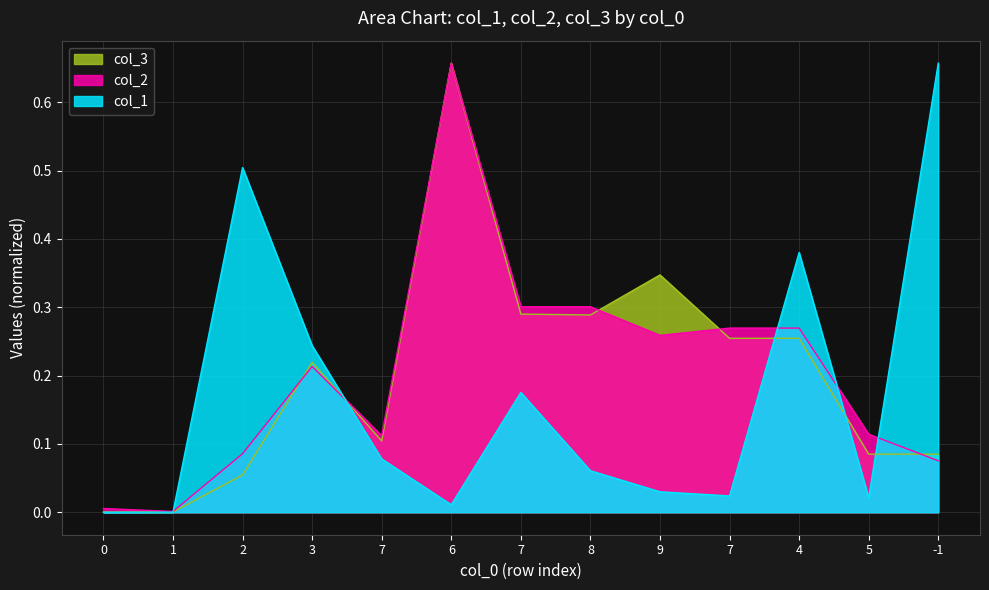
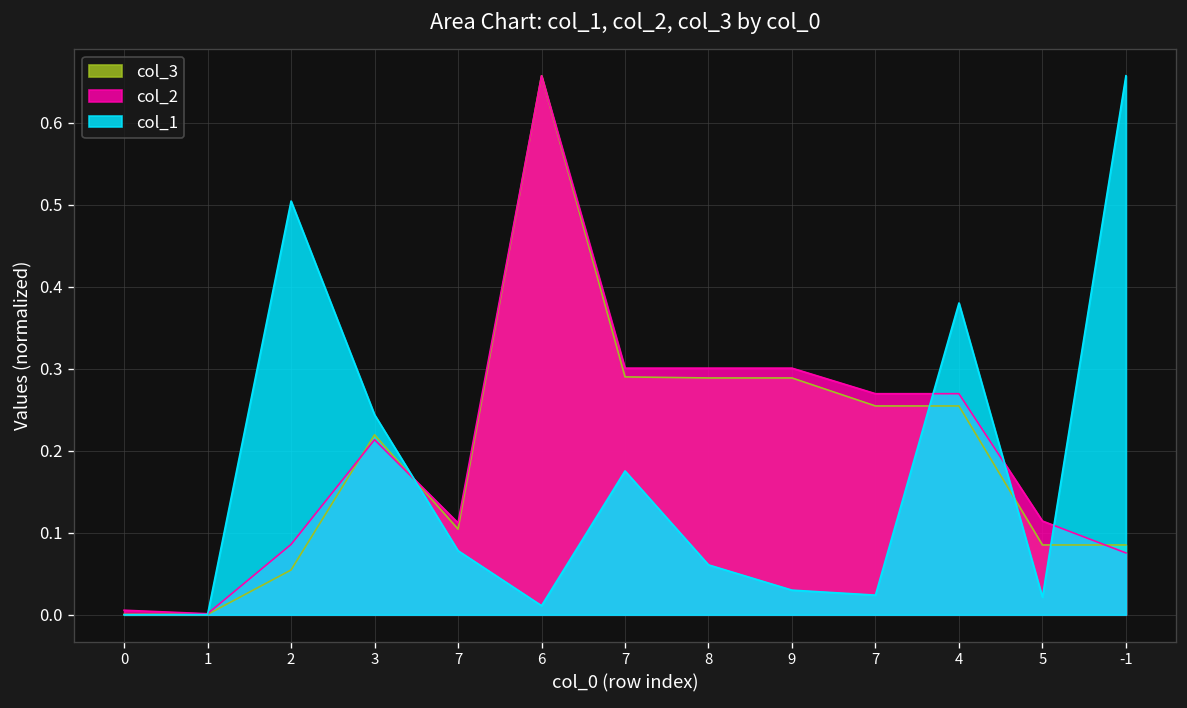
col_3, 9: 0.35 -> 0.29
col_2, 9: 0.26 -> 0.30
